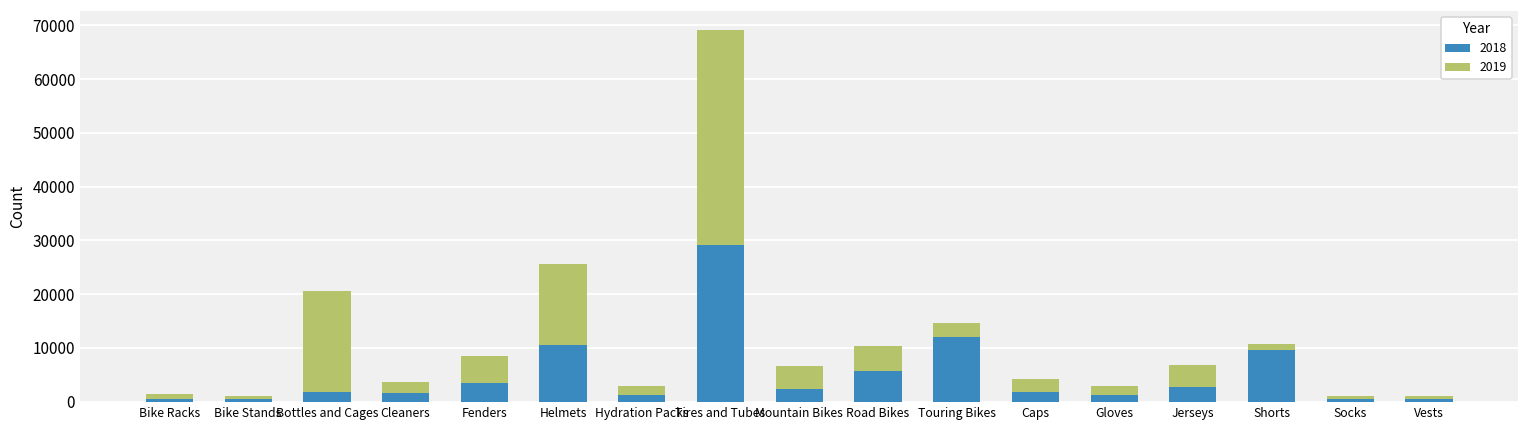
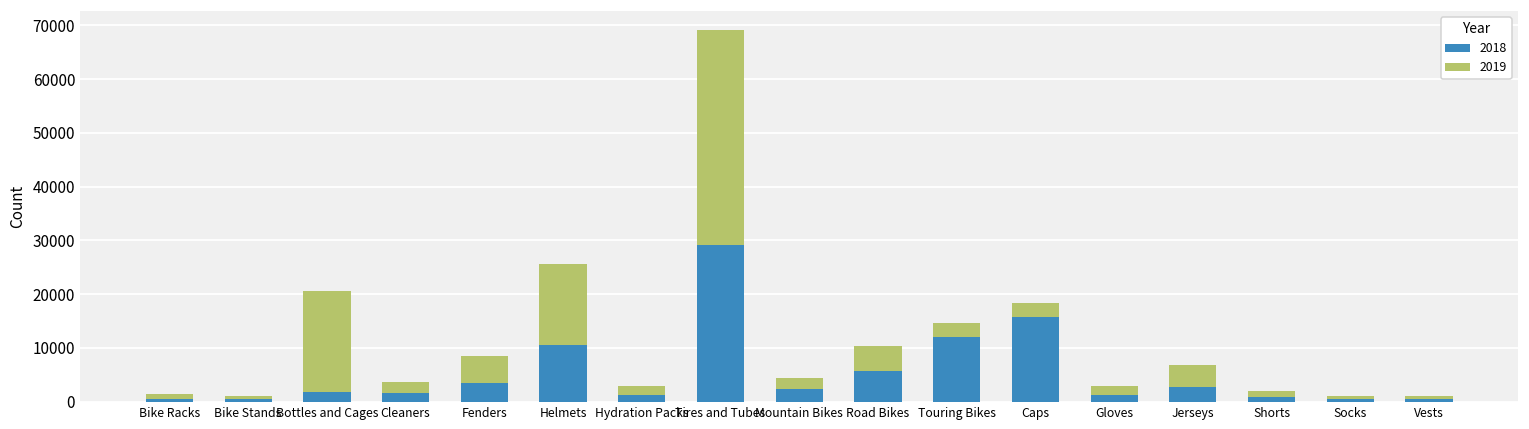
2019, Mountain Bikes: 4000 -> 2000
2018, Caps: 2000 -> 16000
2018, Shorts: 10000 -> 1000
